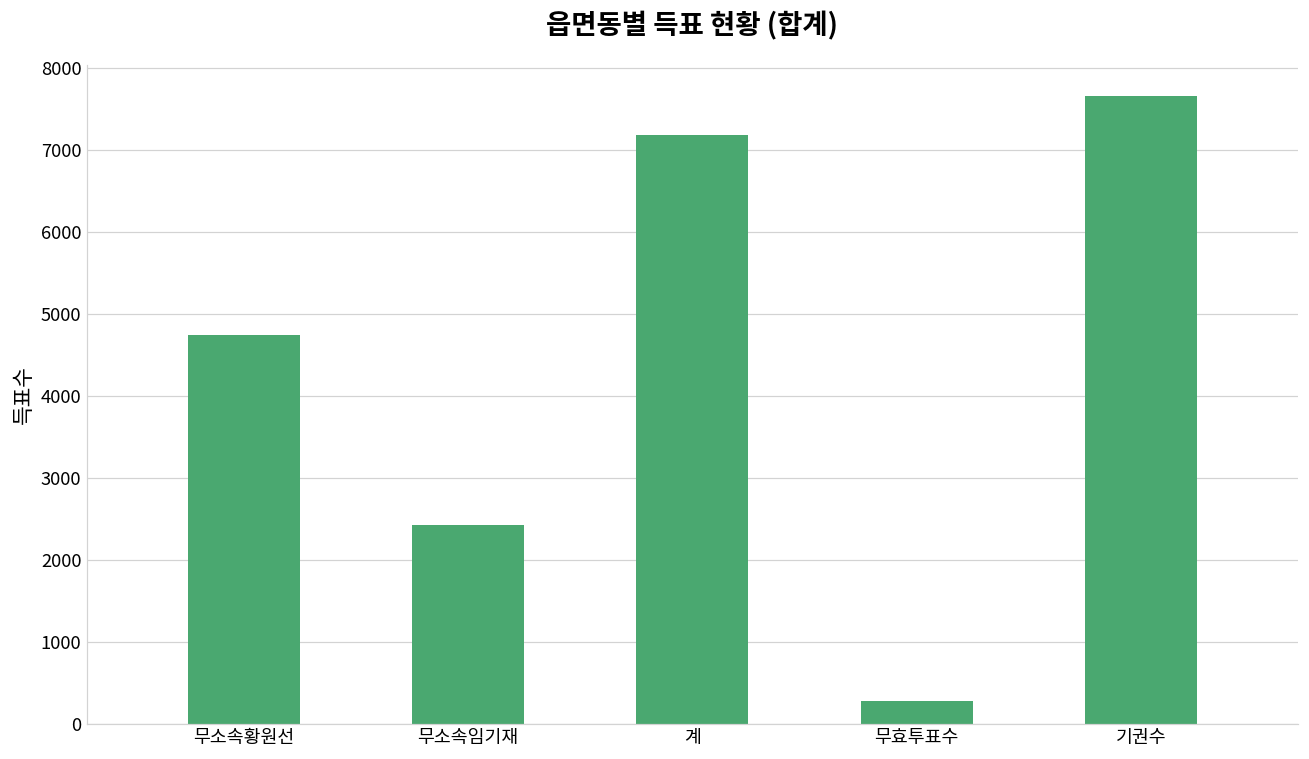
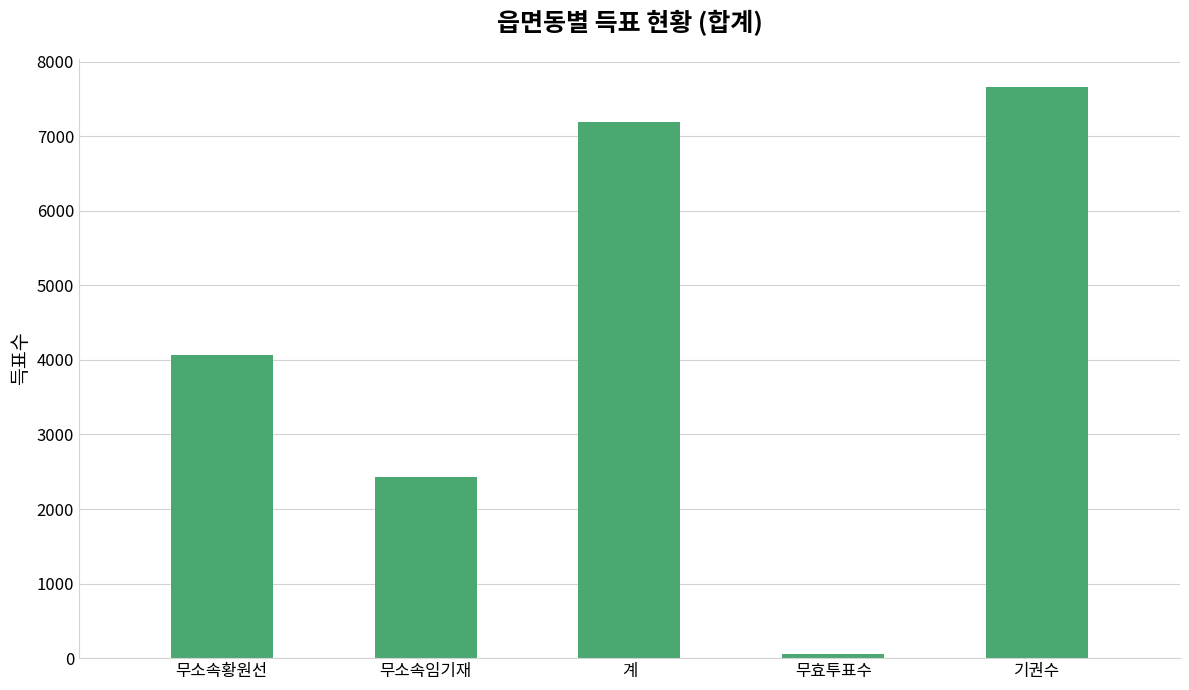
무소속황원선: 4700 -> 4100
무효투표수: 300 -> 100
